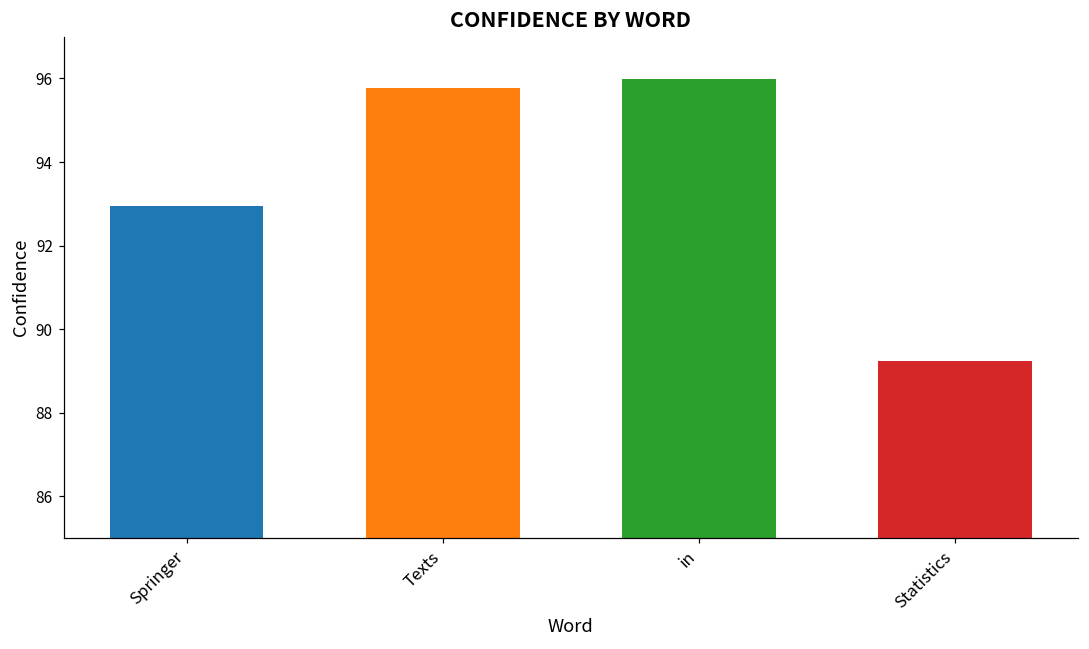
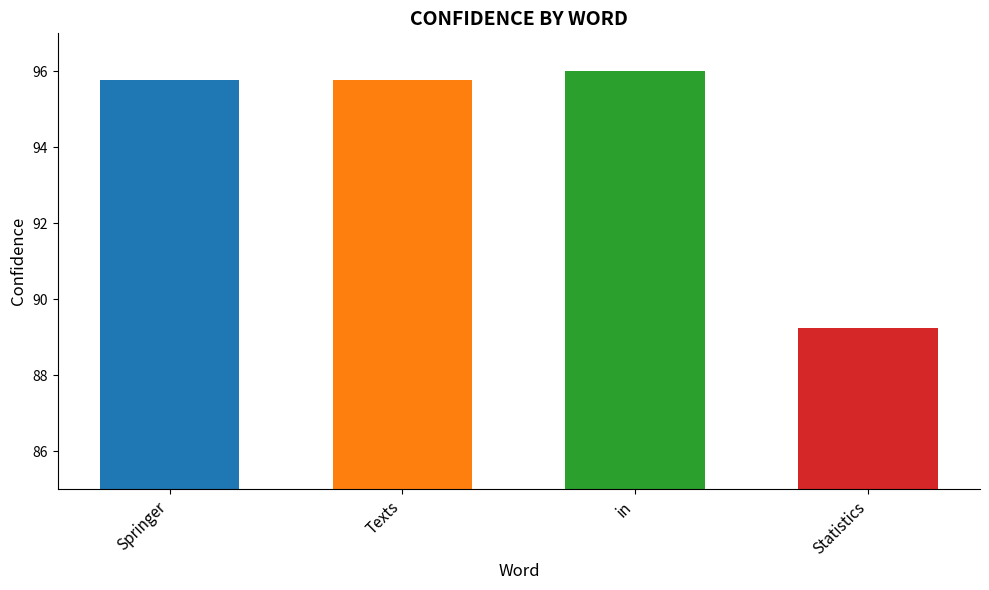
Springer: 93.0 -> 95.8
